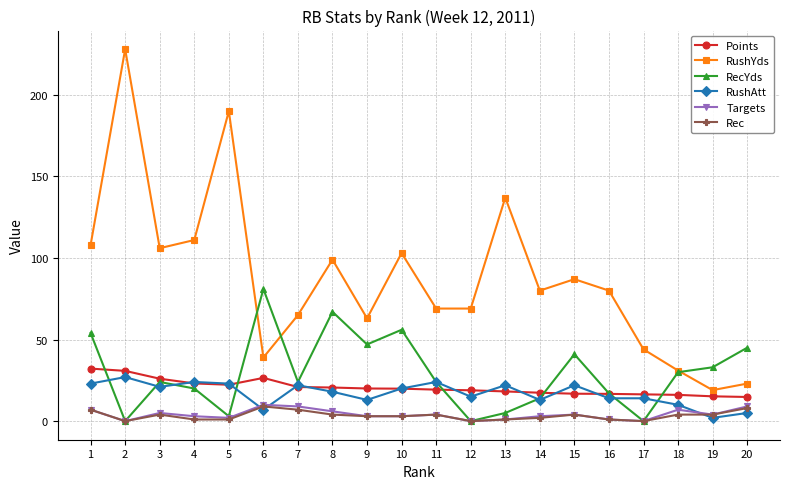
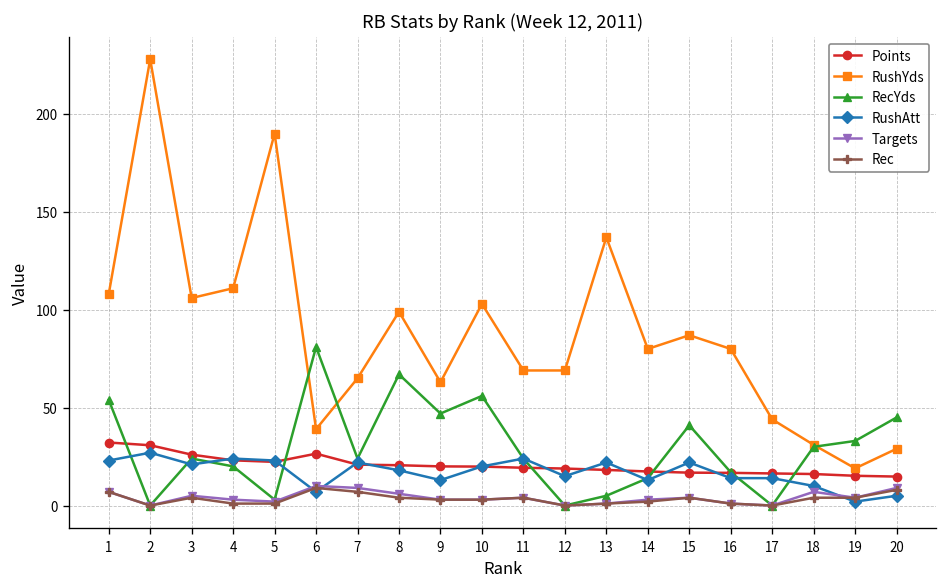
RushYds, 20: 23 -> 29
